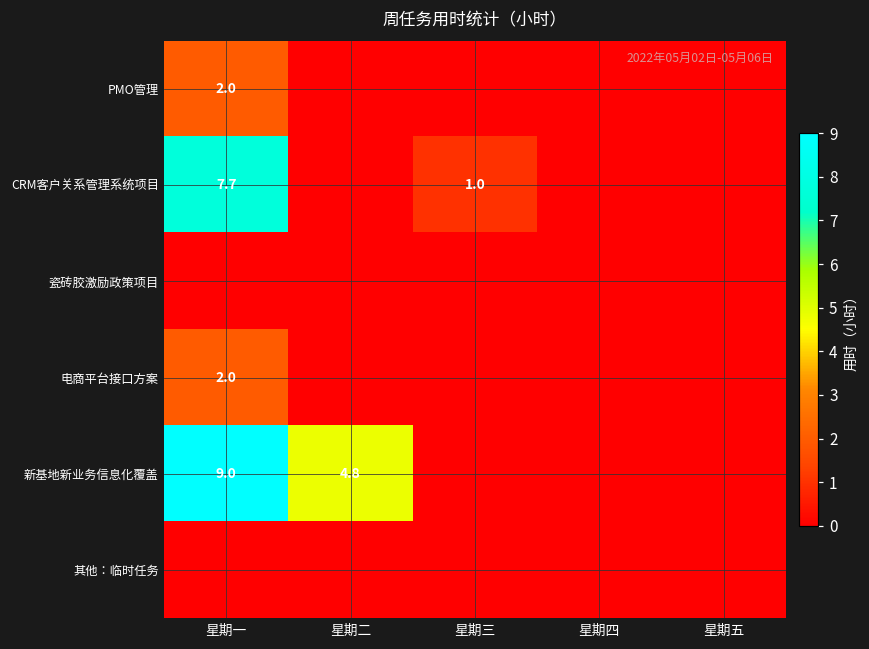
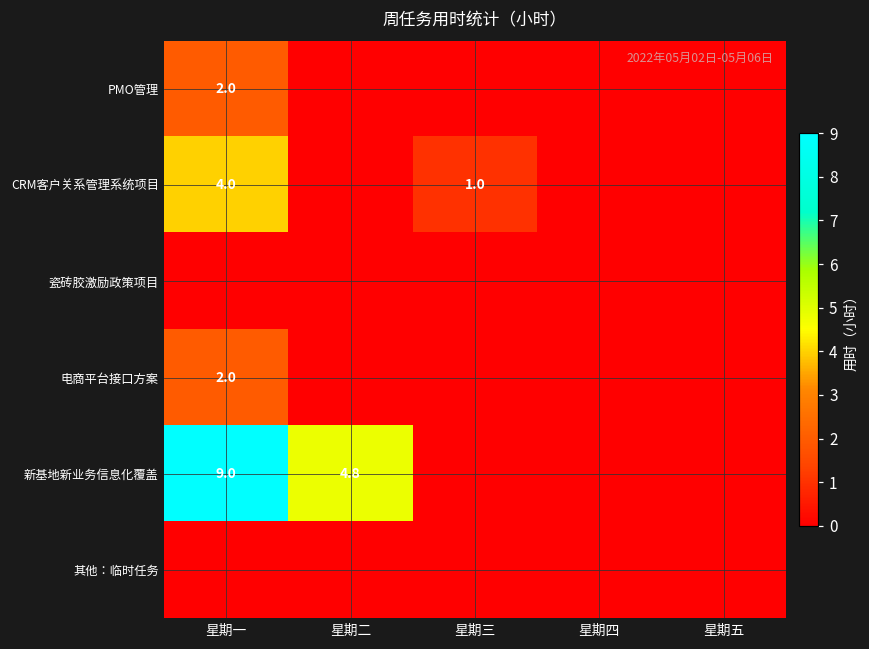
CRM客户关系管理系统项目, 星期一: 7.7 -> 4.0
